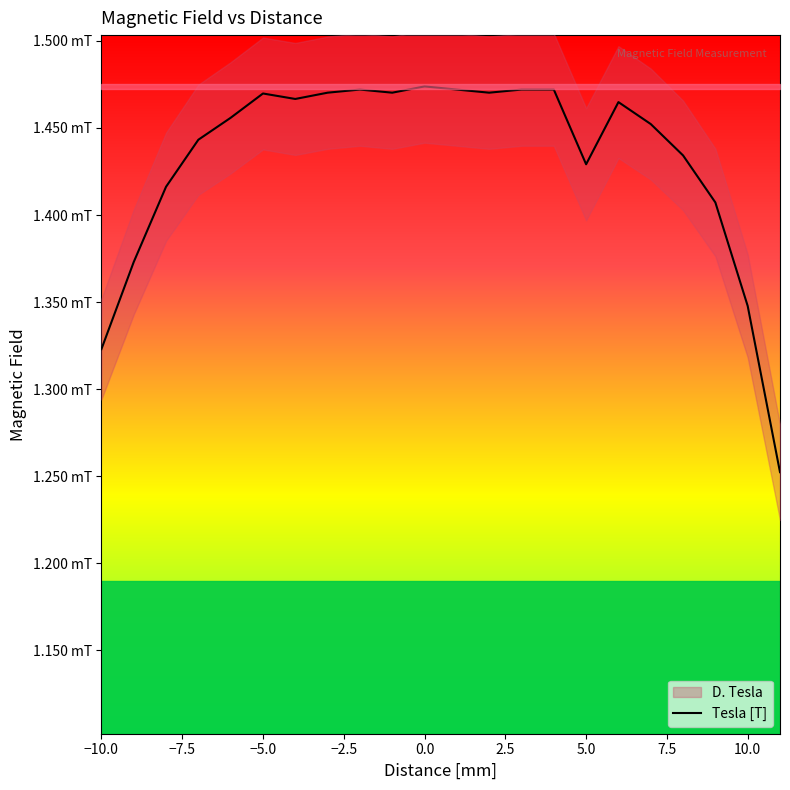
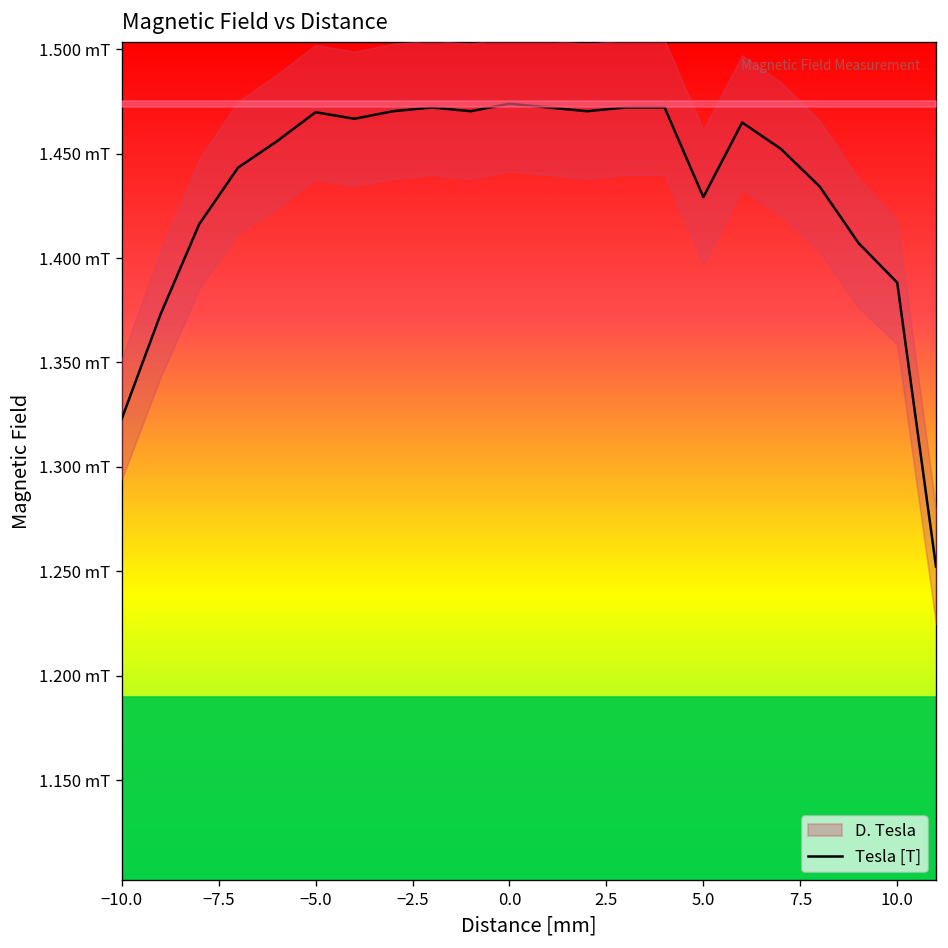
Tesla [T], 10.0: 1.348 mT -> 1.388 mT
